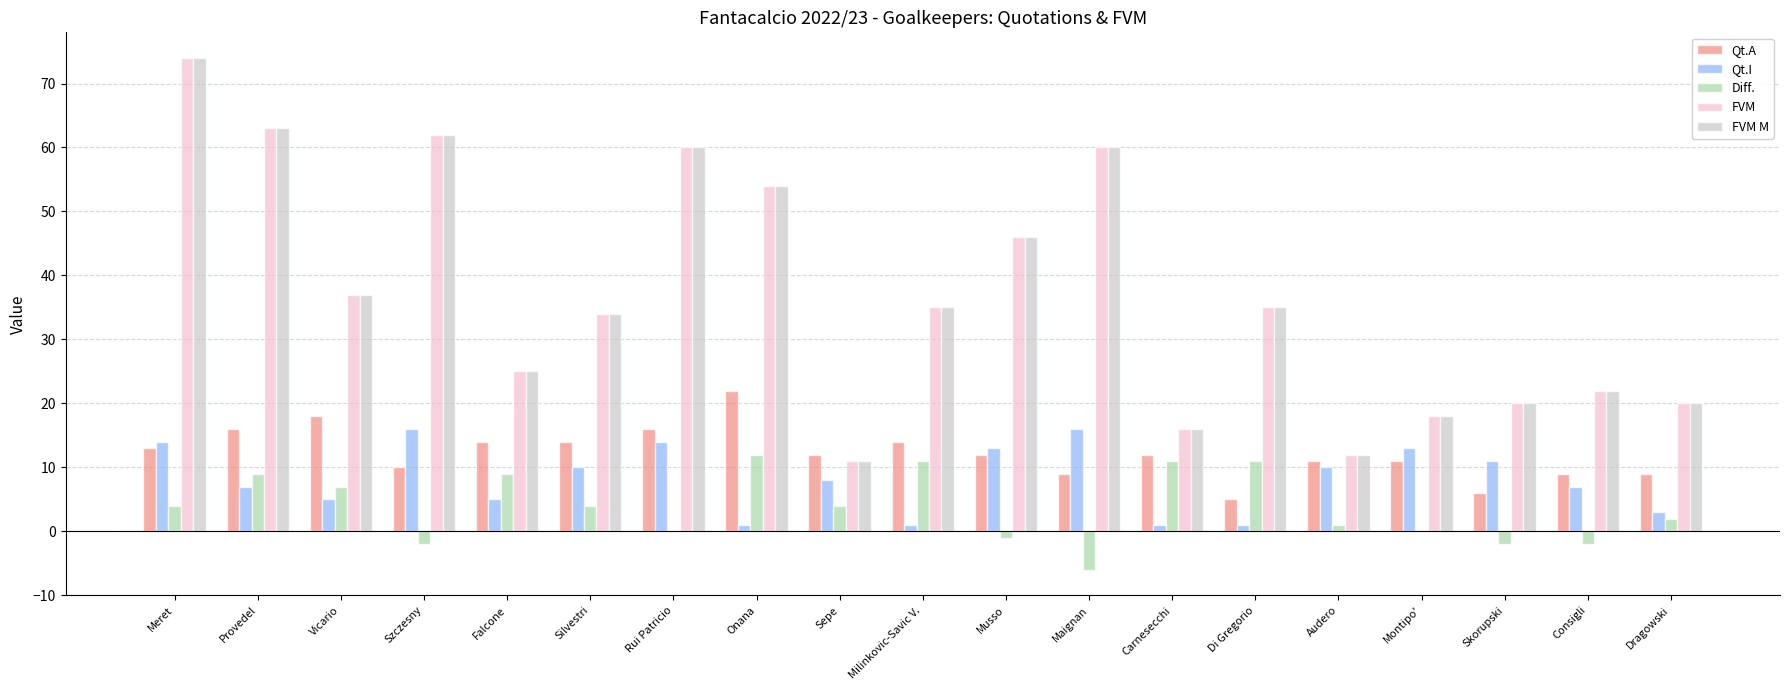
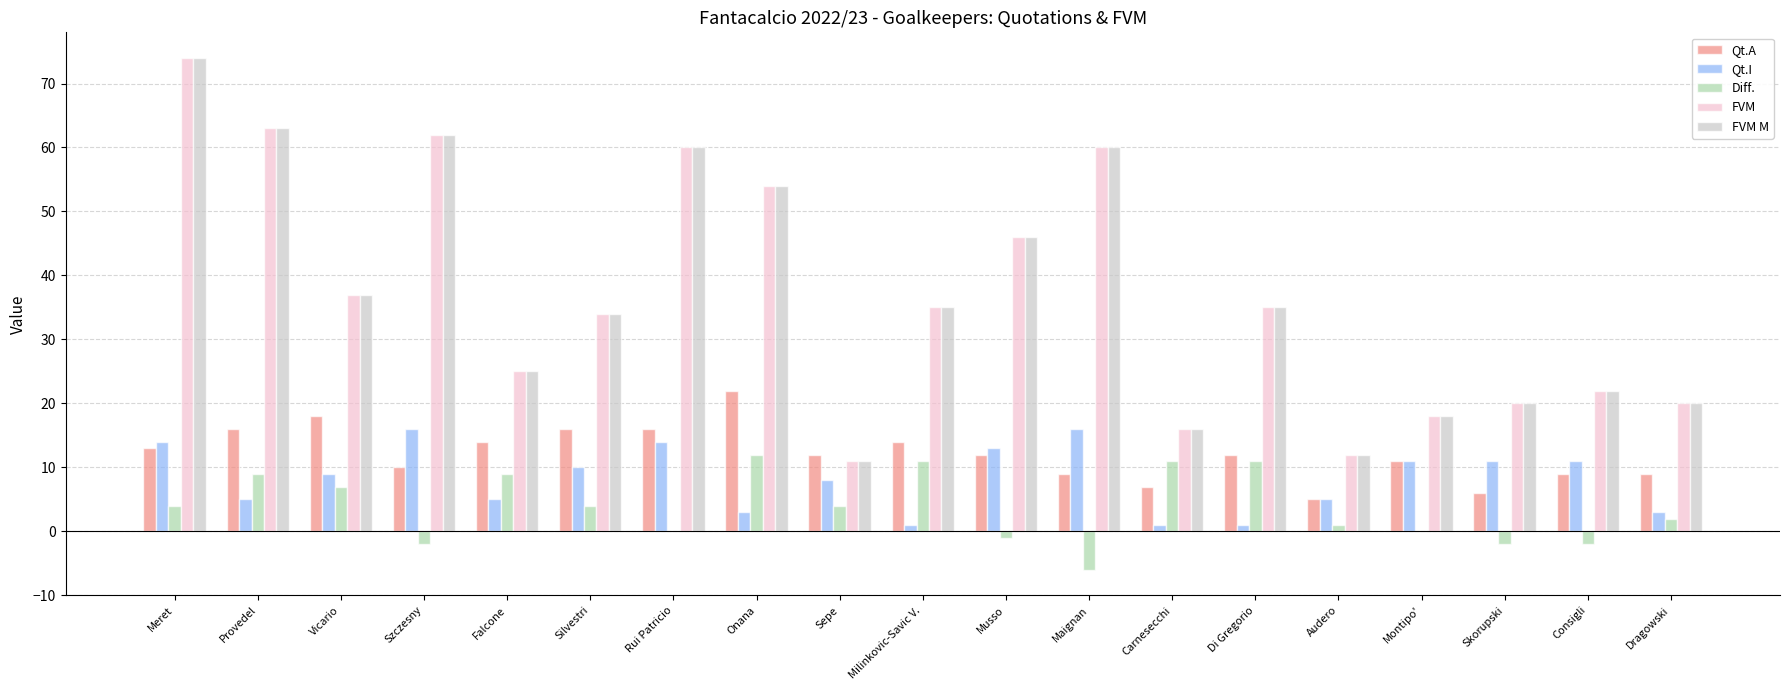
Qt.I, Provedel: 7 -> 5
Qt.I, Vicario: 5 -> 9
Qt.A, Silvestri: 14 -> 16
Qt.I, Onana: 1 -> 3
Qt.A, Carnesecchi: 12 -> 7
Qt.A, Di Gregorio: 5 -> 12
Qt.A, Audero: 11 -> 5
Qt.I, Audero: 10 -> 5
Qt.I, Montipo': 13 -> 11
Qt.I, Consigli: 7 -> 11
